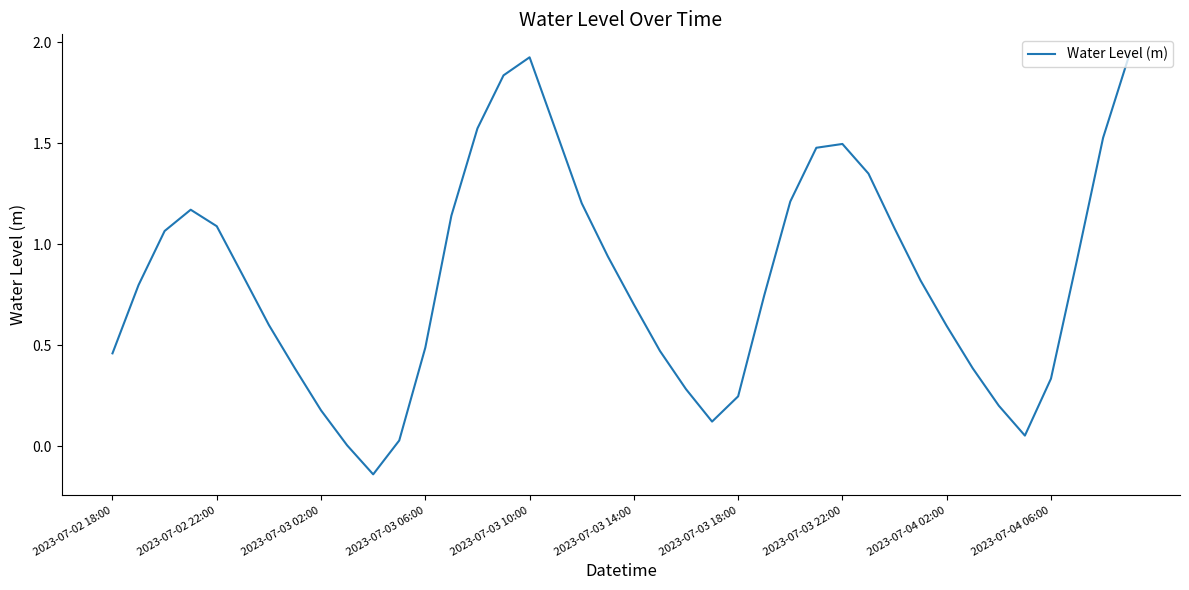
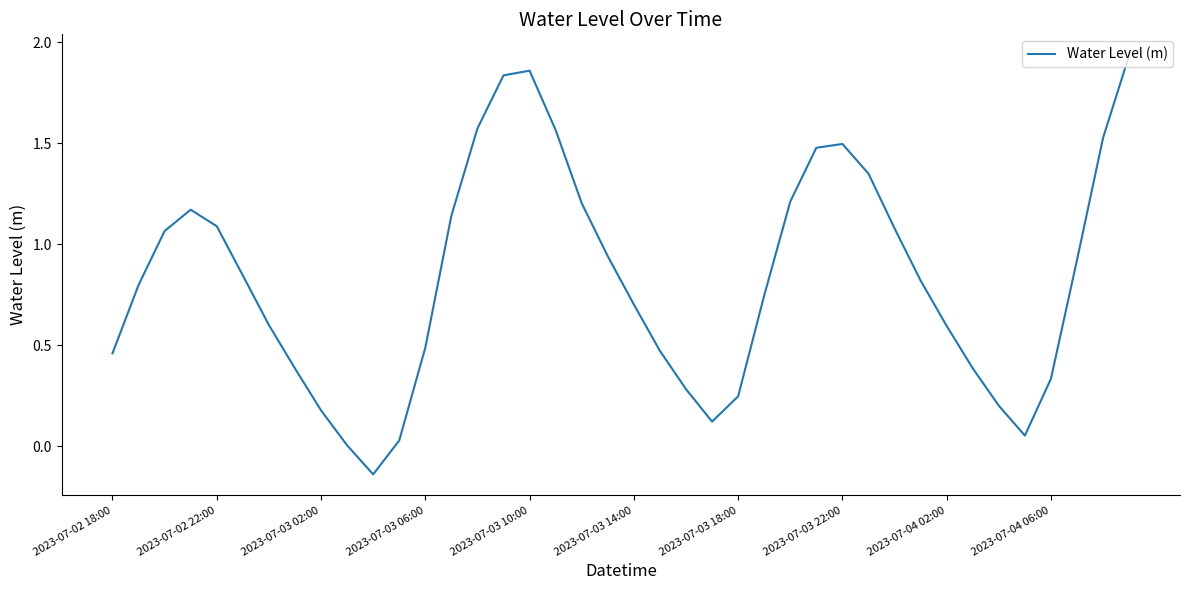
2023-07-03 10:00: 1.92 -> 1.86
